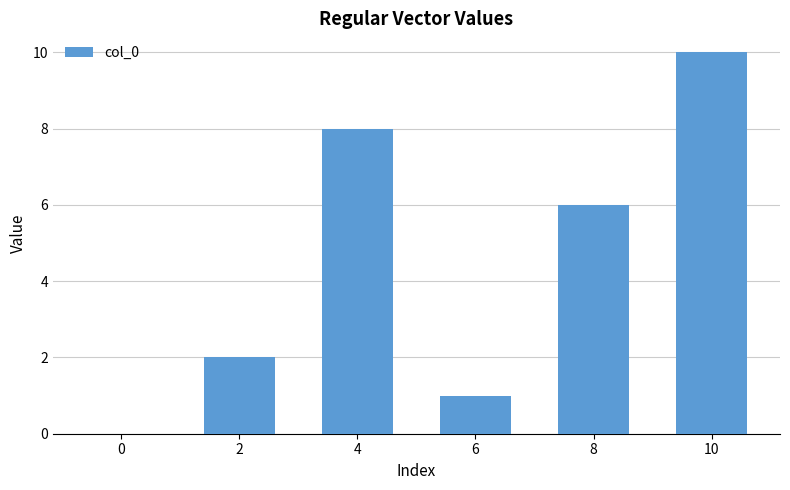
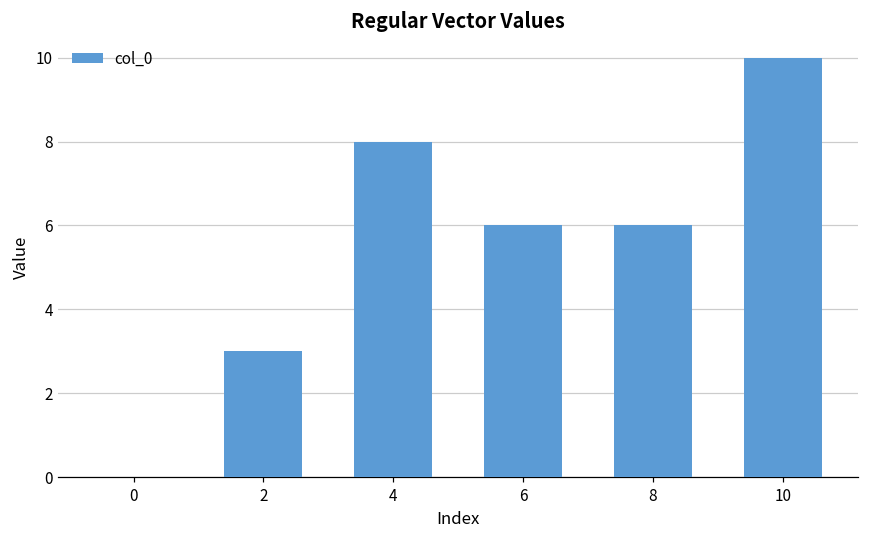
2: 2 -> 3
6: 1 -> 6
